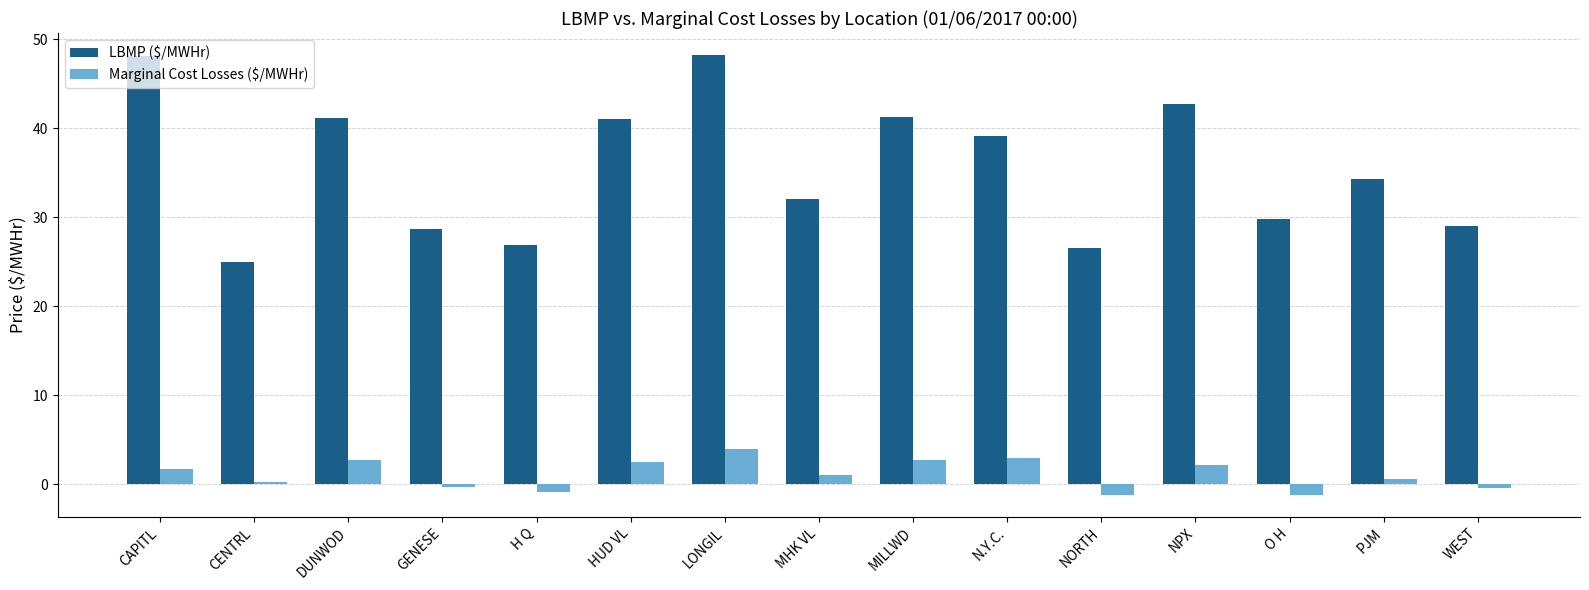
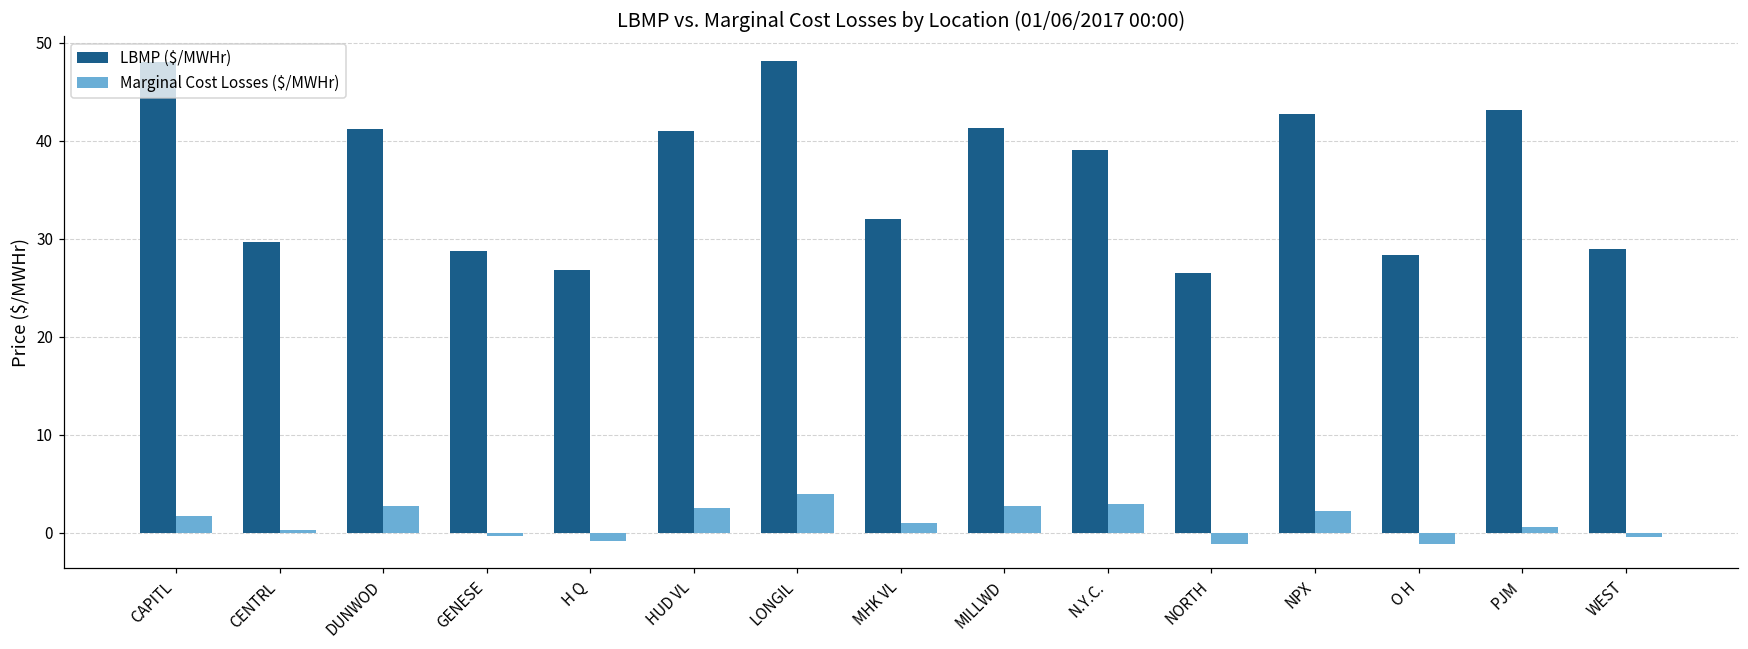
LBMP ($/MWHr), CENTRL: 25 -> 30
LBMP ($/MWHr), O H: 30 -> 28
LBMP ($/MWHr), PJM: 34 -> 43
